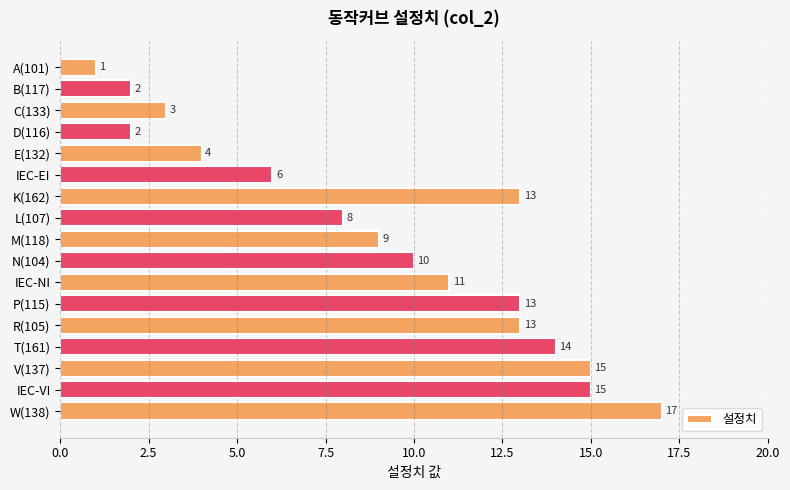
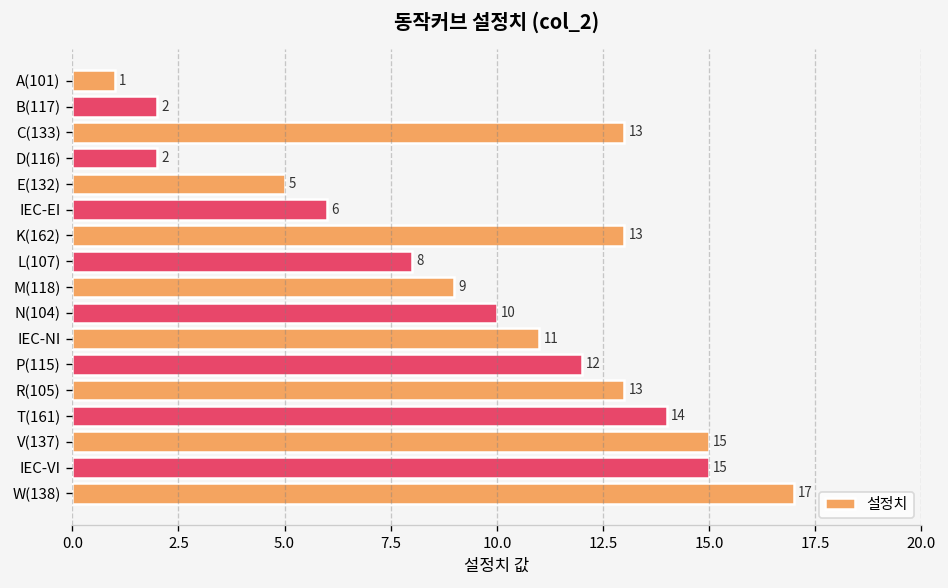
C(133): 3 -> 13
E(132): 4 -> 5
P(115): 13 -> 12
